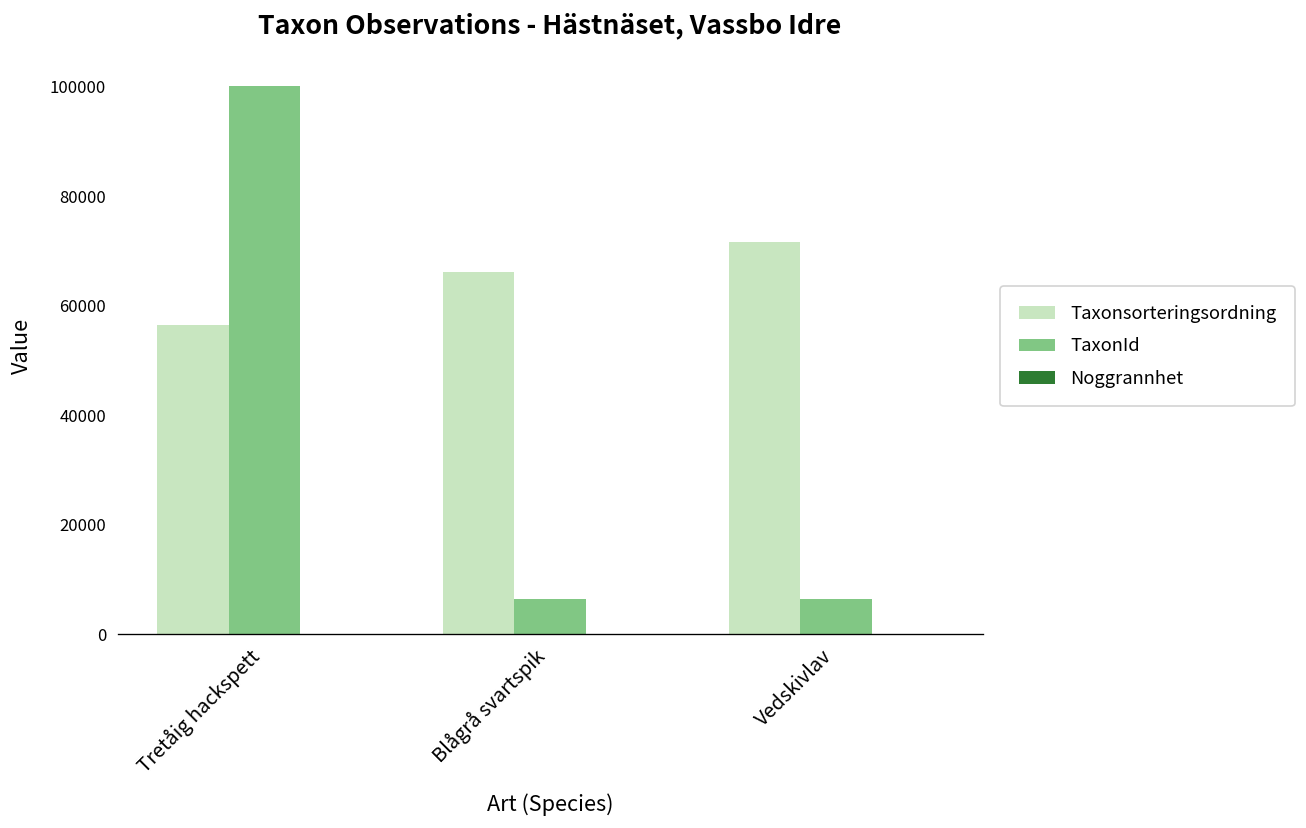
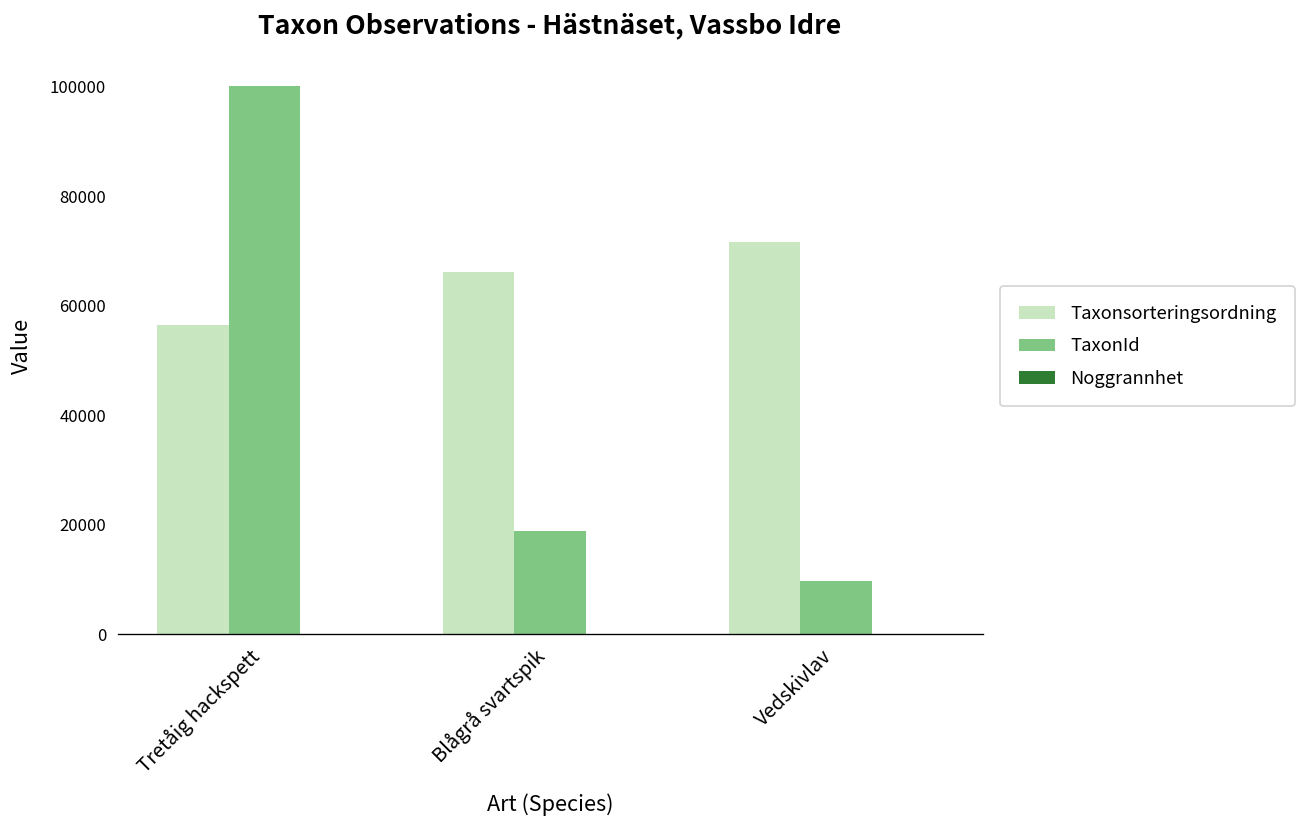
TaxonId, Blågrå svartspik: 6000 -> 19000
TaxonId, Vedskivlav: 6000 -> 10000
